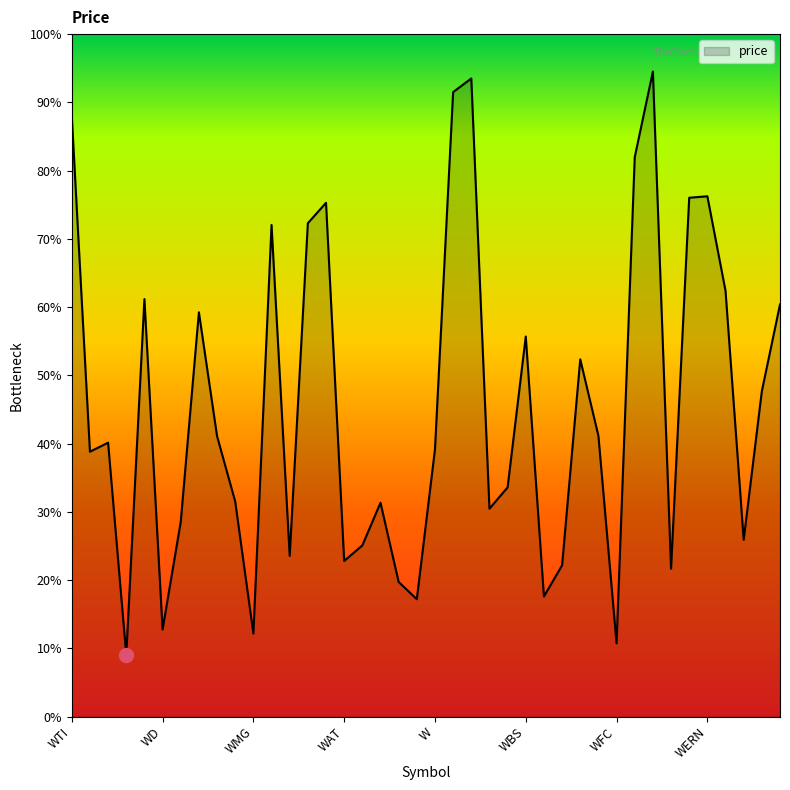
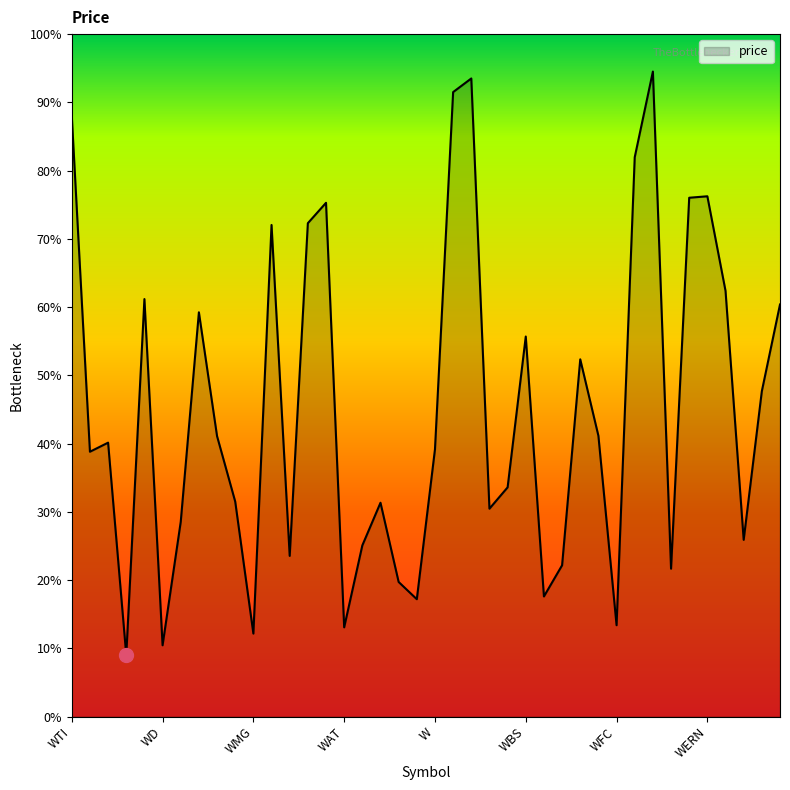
price, WD: 13% -> 10%
price, WAT: 23% -> 13%
price, WFC: 11% -> 13%
